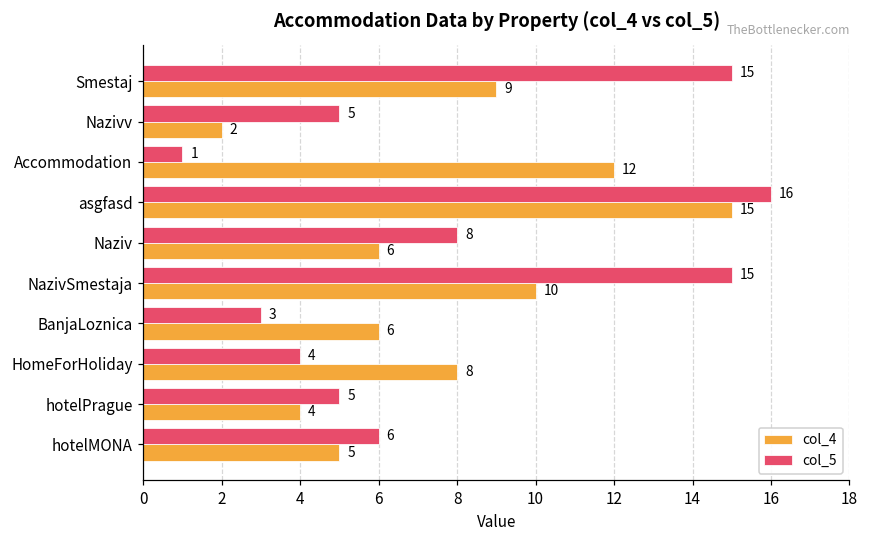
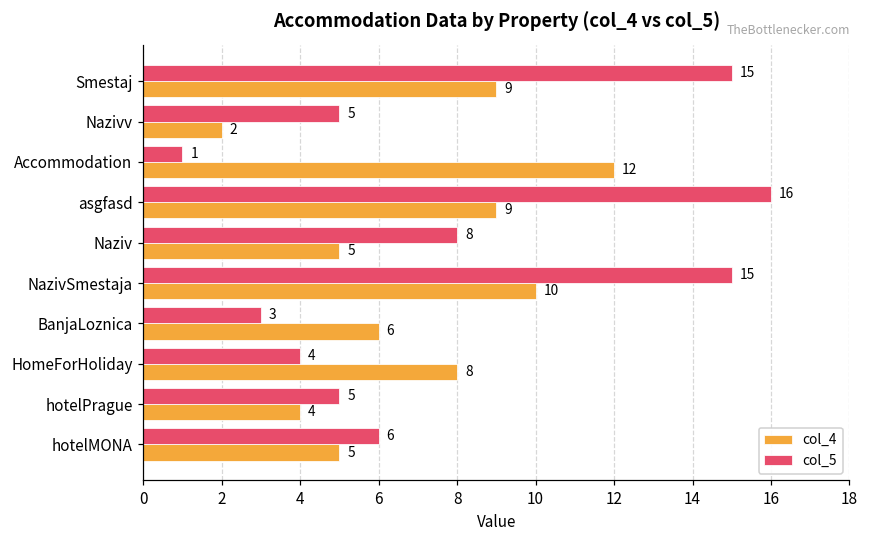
col_4, asgfasd: 15 -> 9
col_4, Naziv: 6 -> 5
